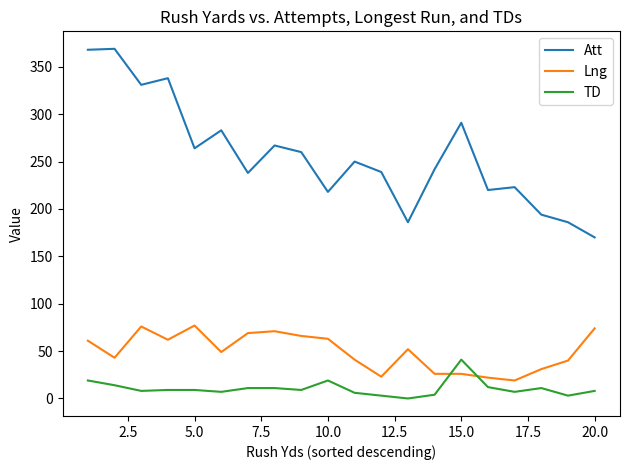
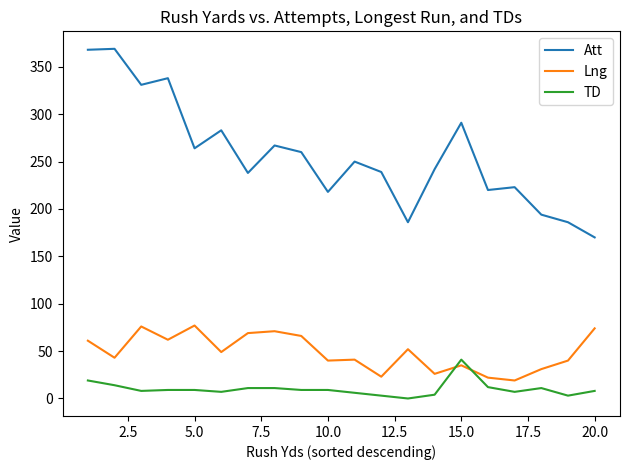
Lng, 10.0: 60 -> 40
TD, 10.0: 20 -> 10
Lng, 15.0: 30 -> 40
